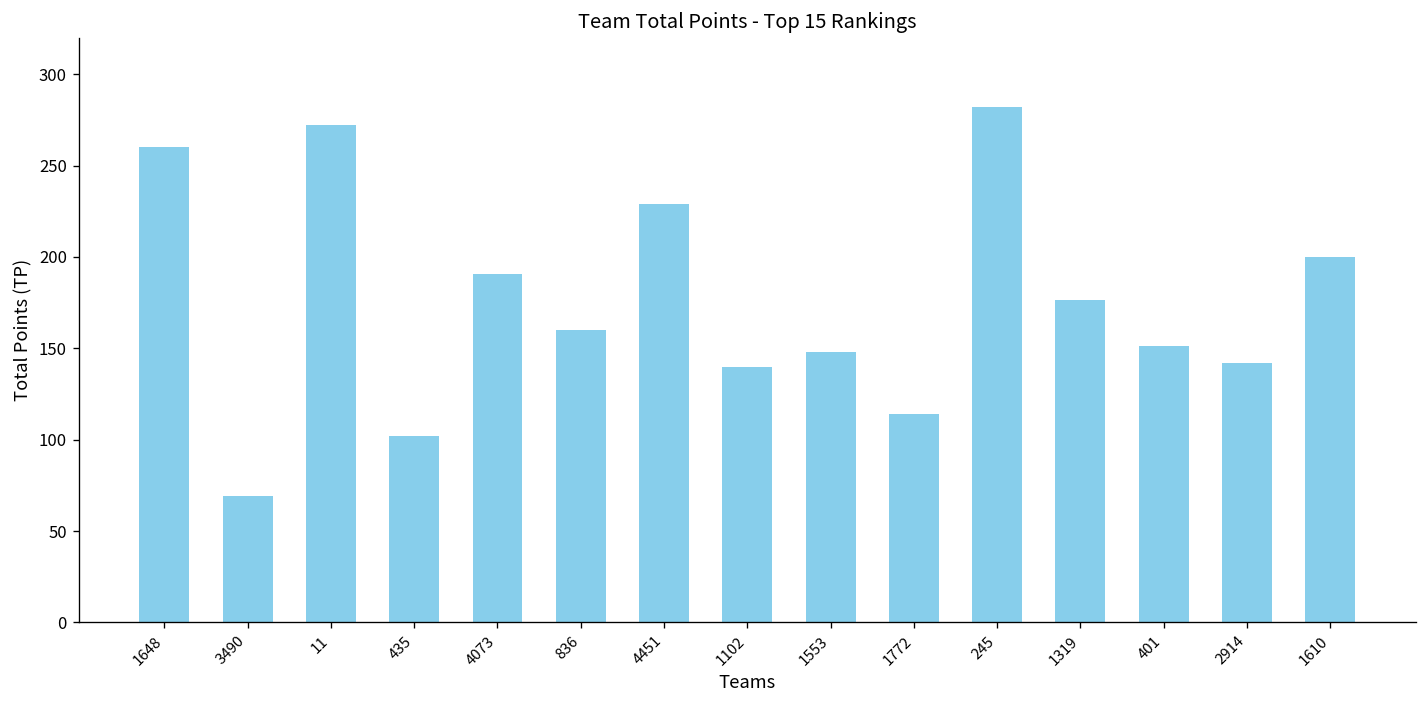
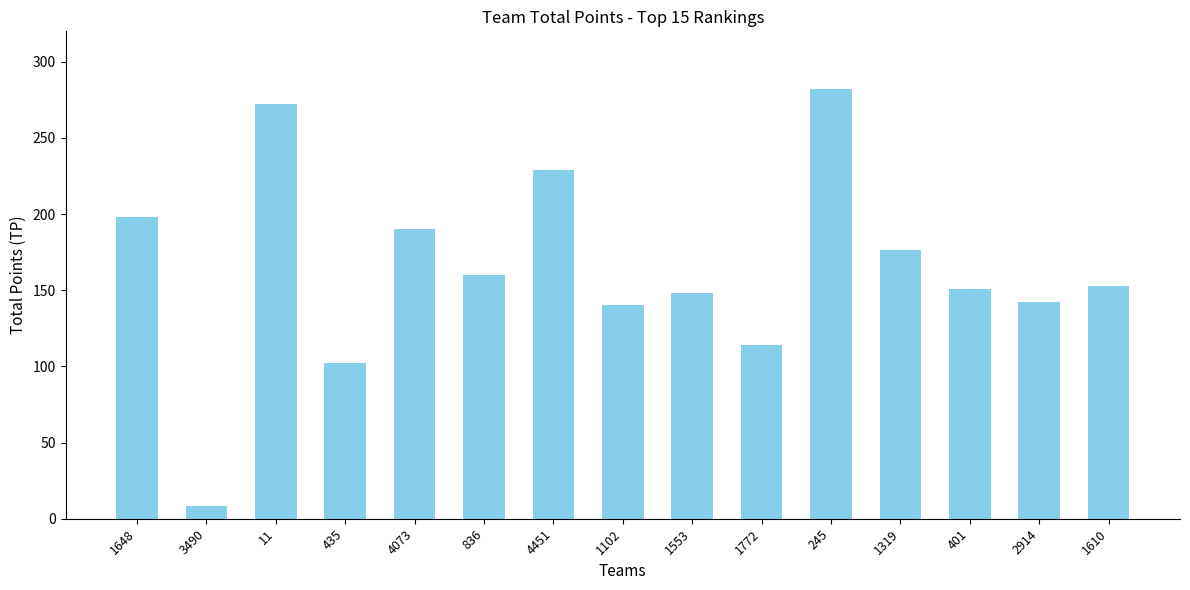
1648: 260 -> 198
3490: 69 -> 9
1610: 200 -> 153
